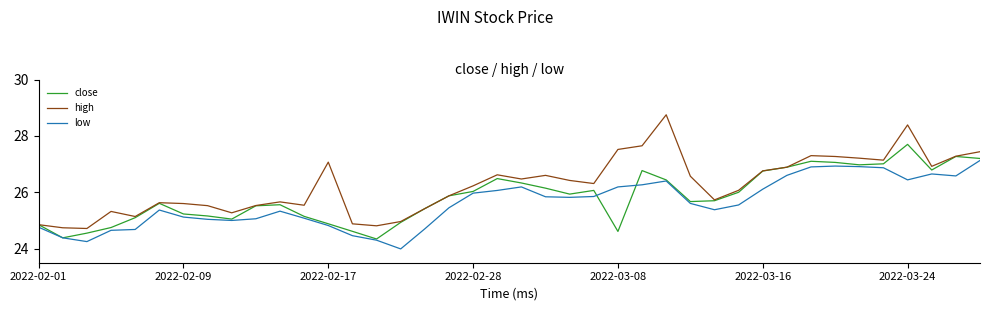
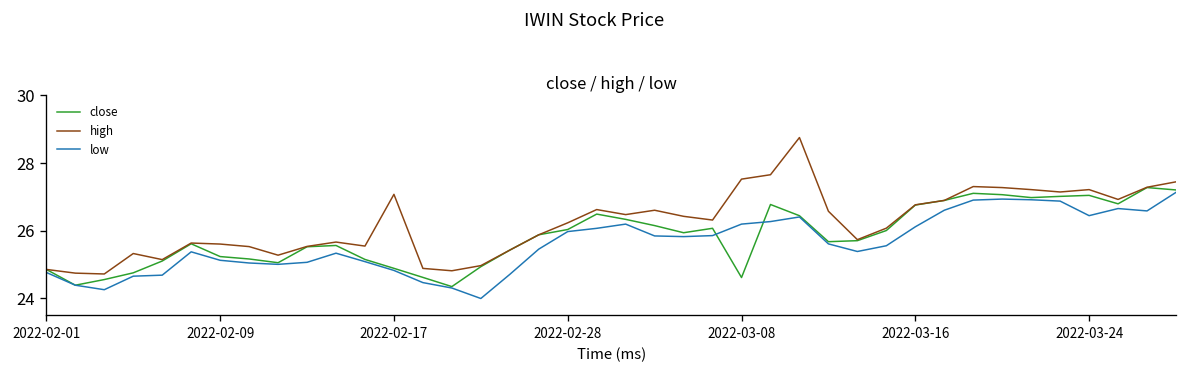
close, 2022-03-24: 27.7 -> 27.0
high, 2022-03-24: 28.4 -> 27.2
